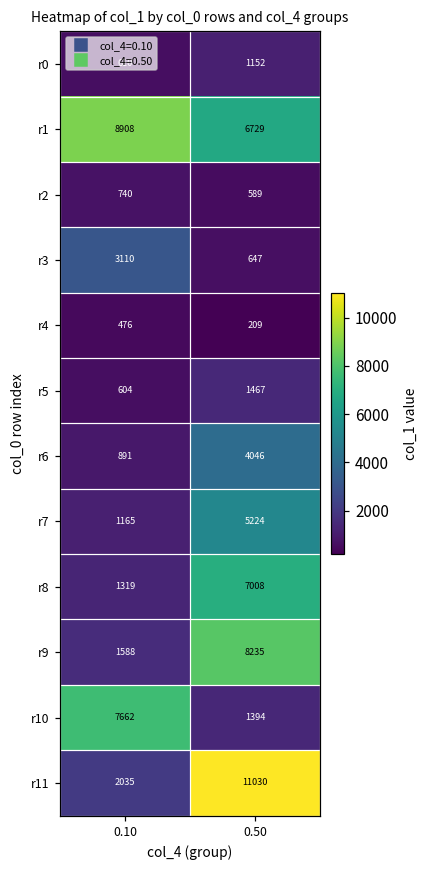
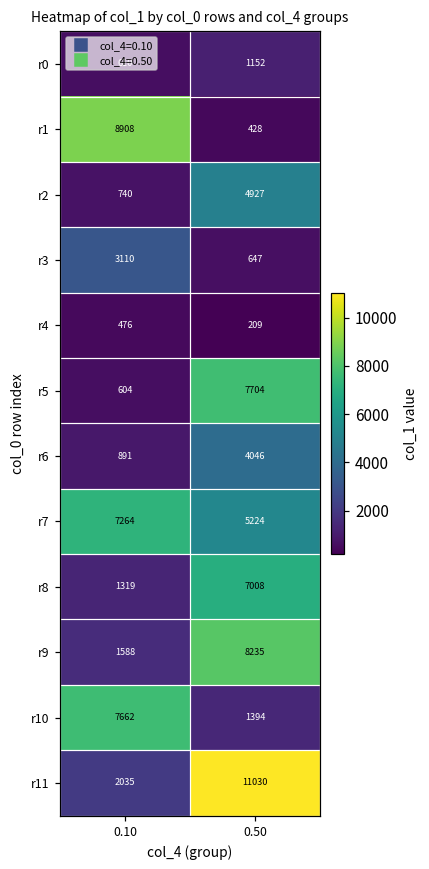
r1, 0.50: 6729 -> 428
r2, 0.50: 589 -> 4927
r5, 0.50: 1467 -> 7704
r7, 0.10: 1165 -> 7264
